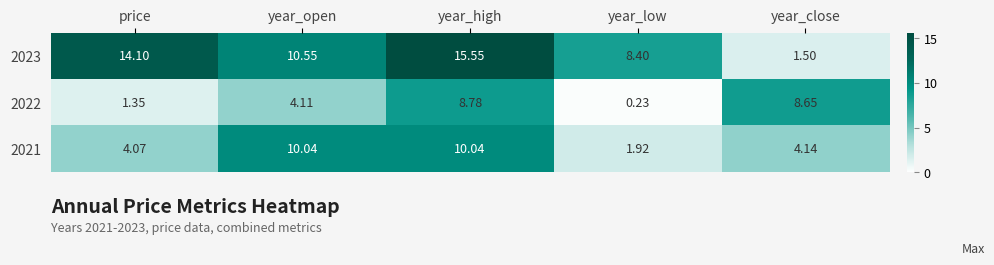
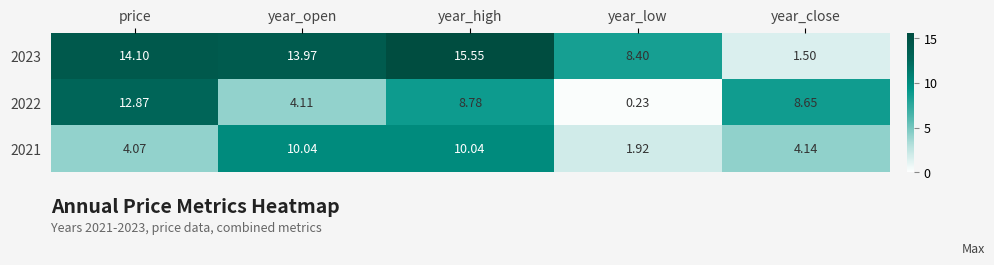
2023, year_open: 10.55 -> 13.97
2022, price: 1.35 -> 12.87
